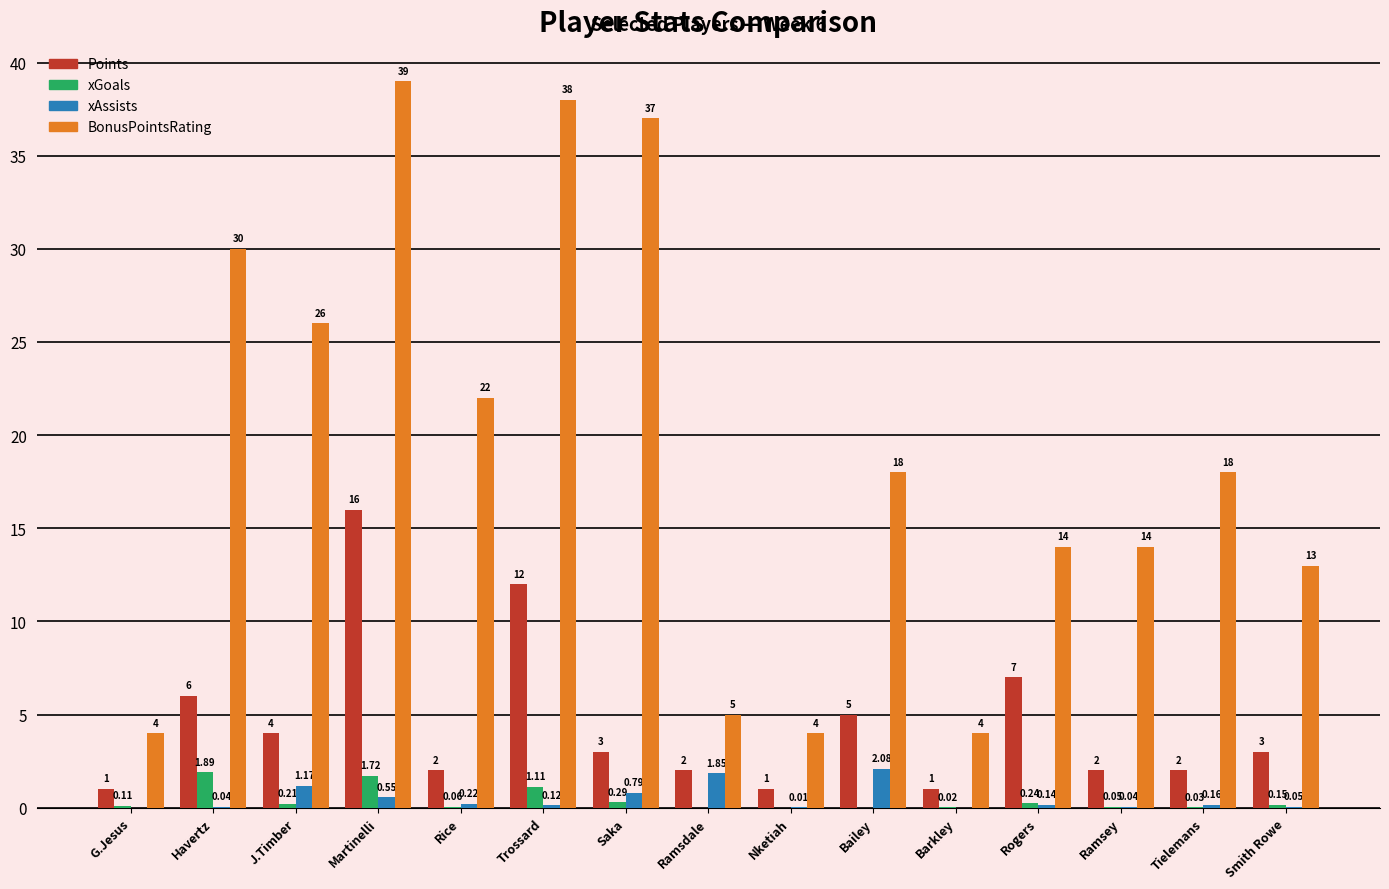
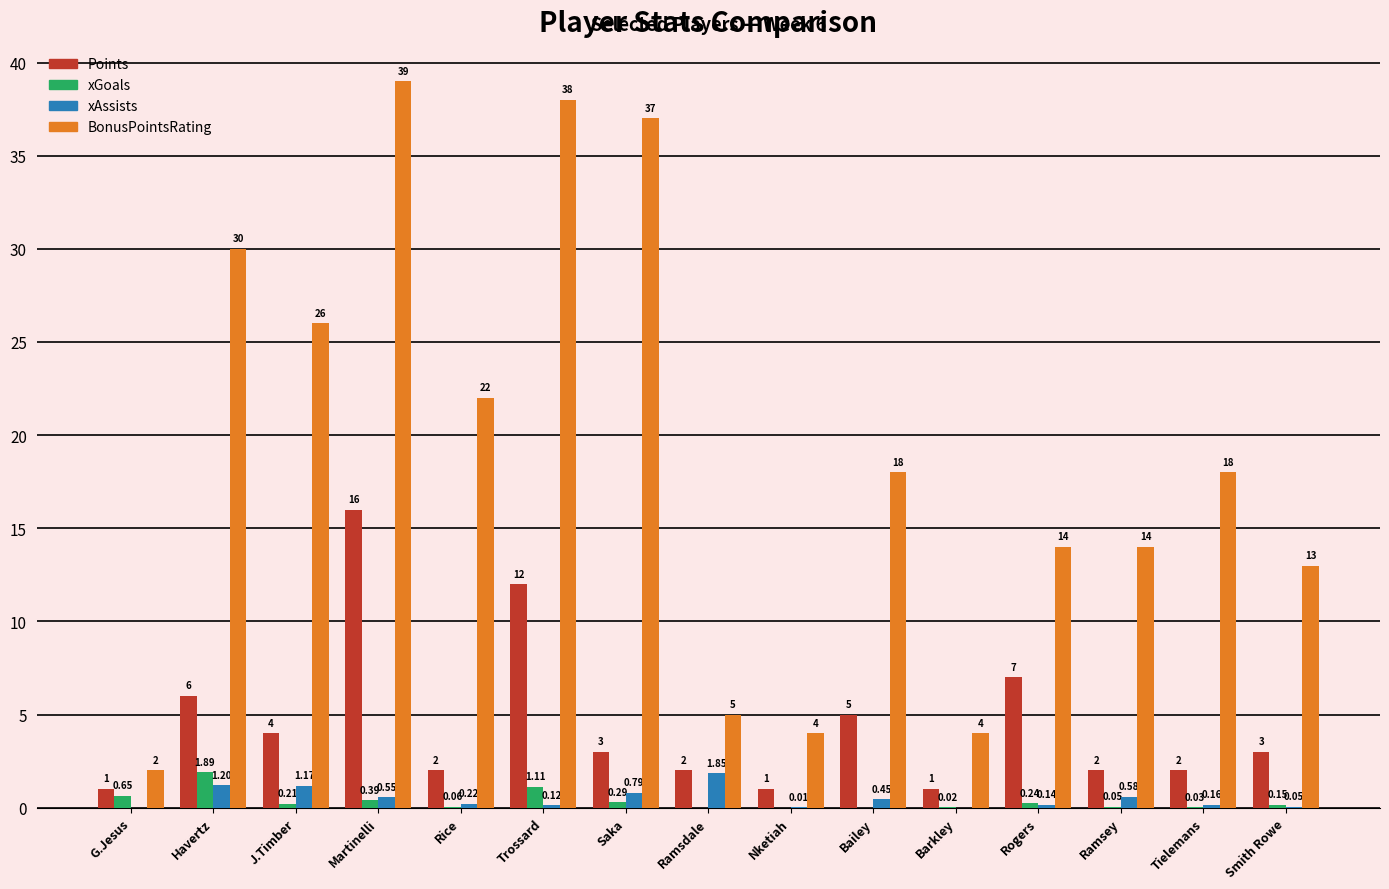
xGoals, G.Jesus: 0.11 -> 0.65
BonusPointsRating, G.Jesus: 4 -> 2
xAssists, Havertz: 0.04 -> 1.20
xGoals, Martinelli: 1.72 -> 0.39
xAssists, Bailey: 2.08 -> 0.45
xAssists, Ramsey: 0.04 -> 0.58
